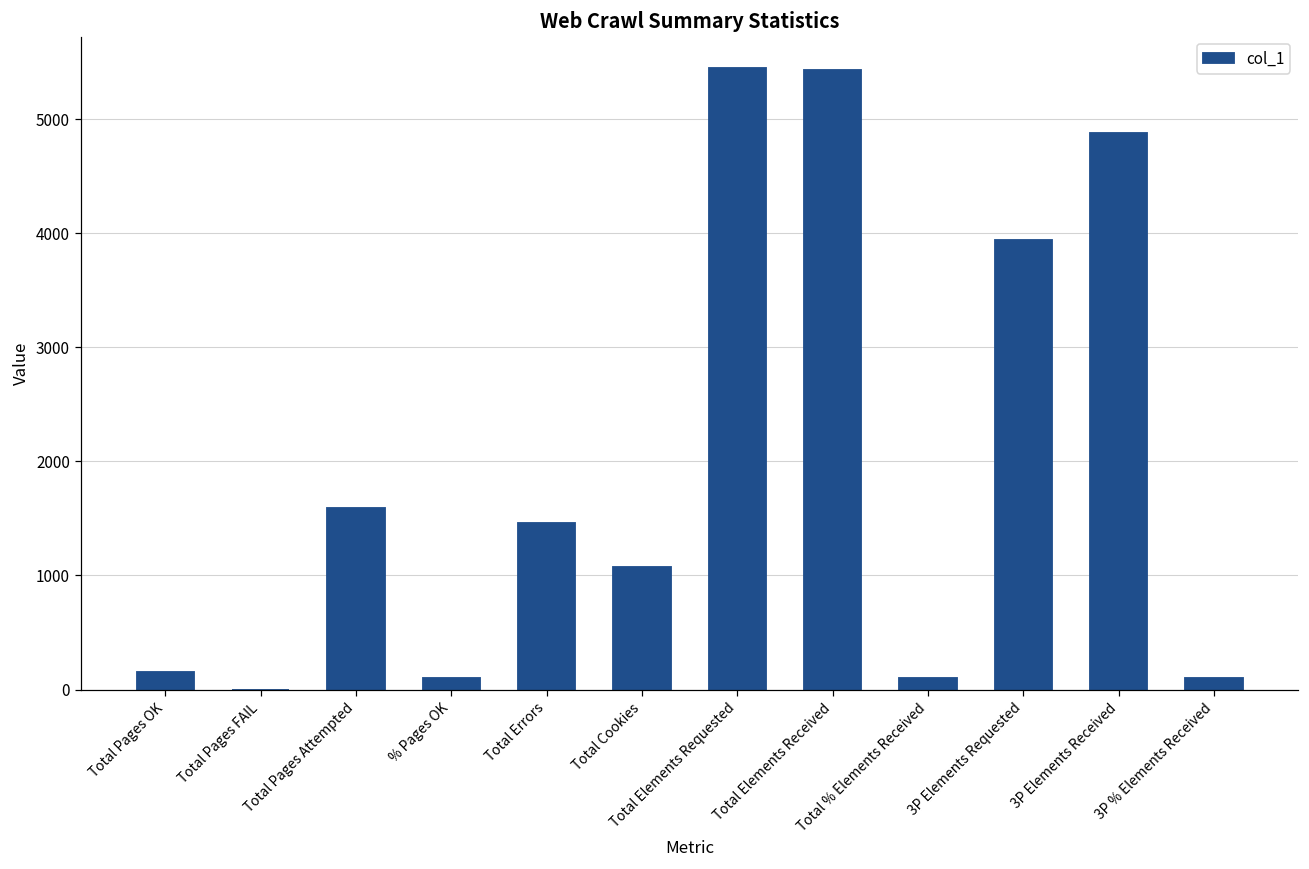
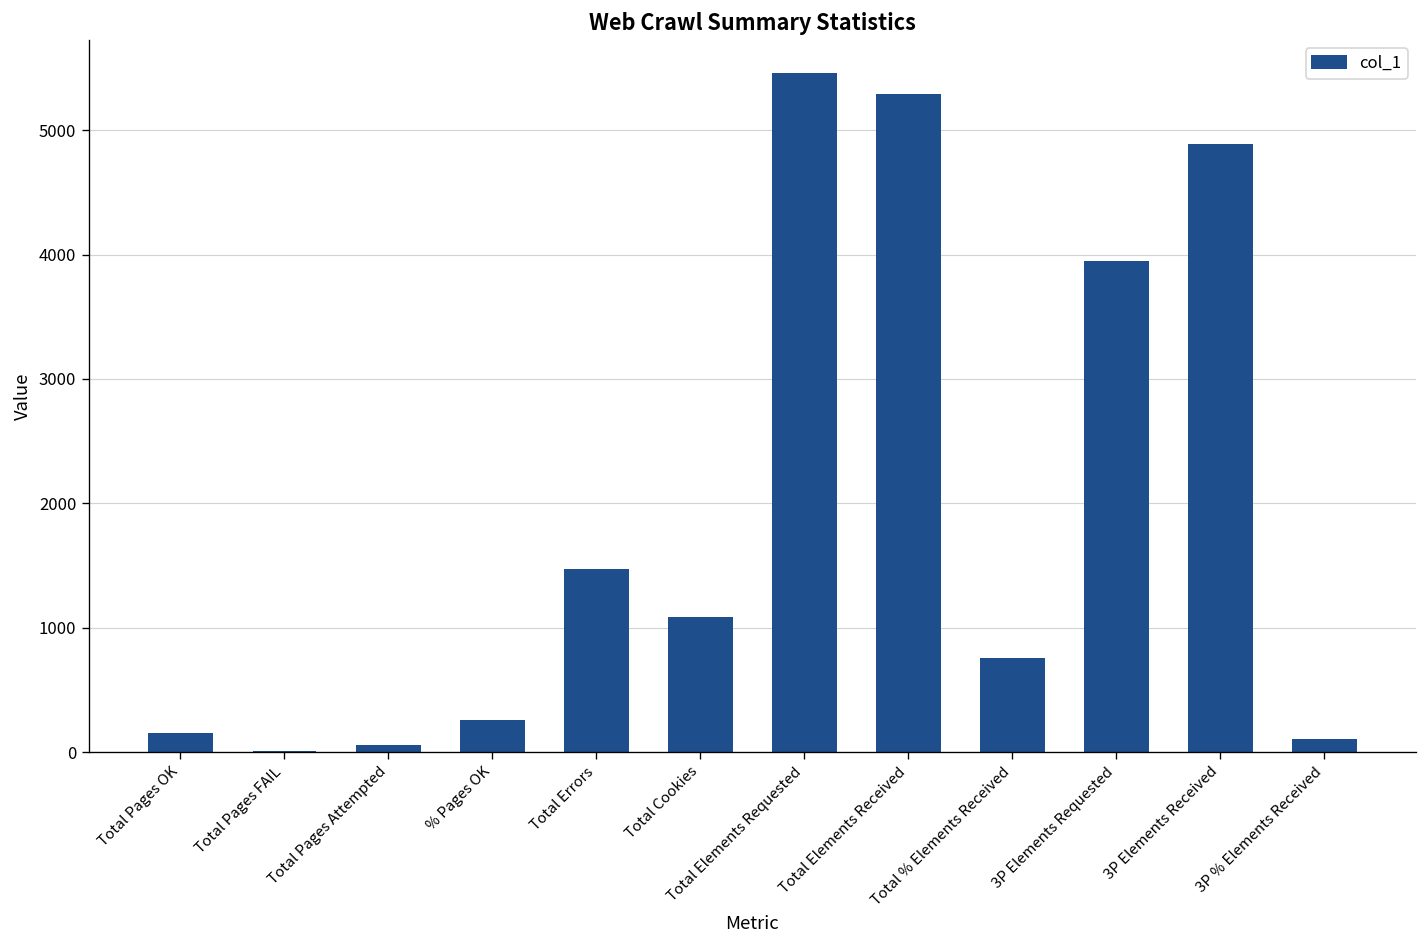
Total Pages Attempted: 1590 -> 50
% Pages OK: 100 -> 250
Total Elements Received: 5440 -> 5280
Total % Elements Received: 100 -> 750
